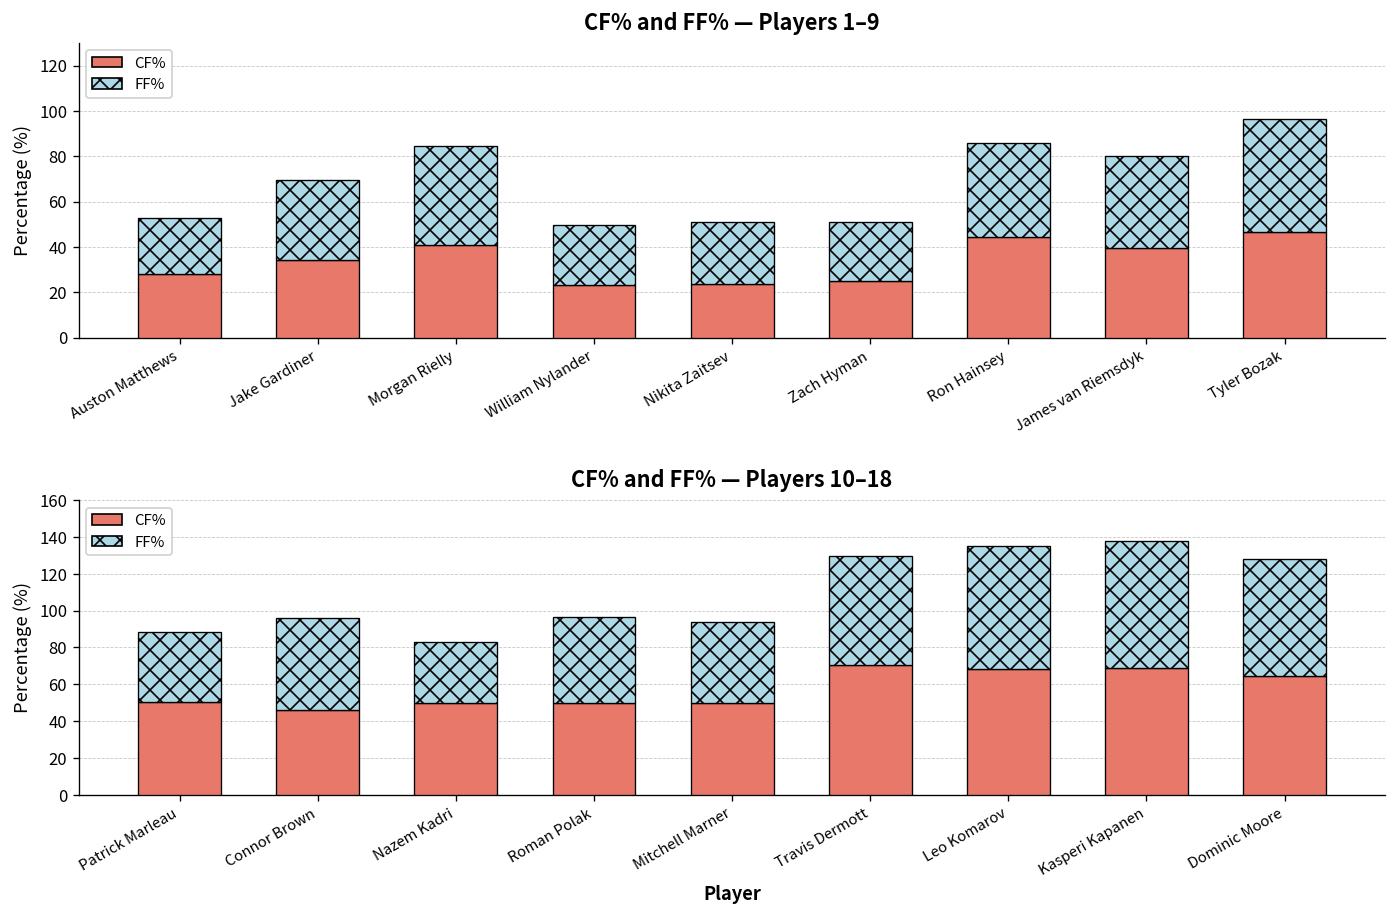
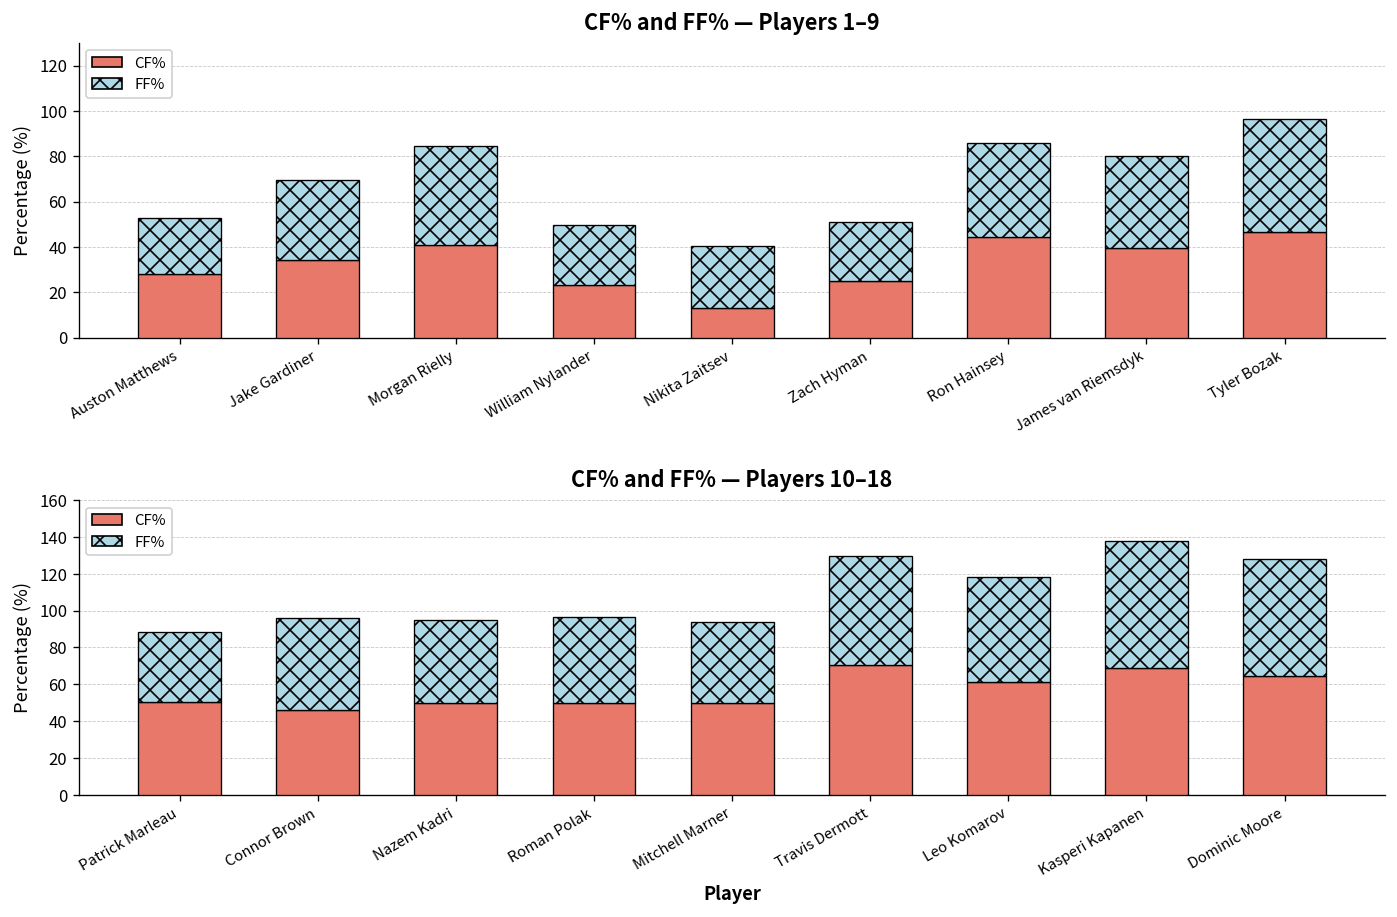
CF% and FF% — Players 1–9, CF%, Nikita Zaitsev: 24 -> 13
CF% and FF% — Players 10–18, FF%, Nazem Kadri: 33 -> 45
CF% and FF% — Players 10–18, CF%, Leo Komarov: 68 -> 61
CF% and FF% — Players 10–18, FF%, Leo Komarov: 67 -> 57
